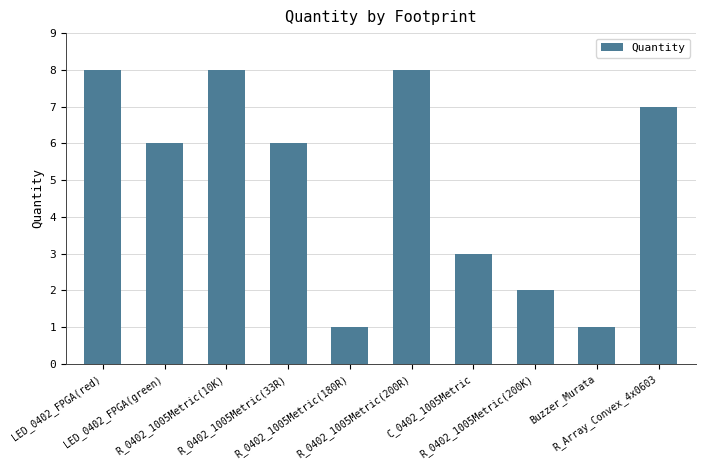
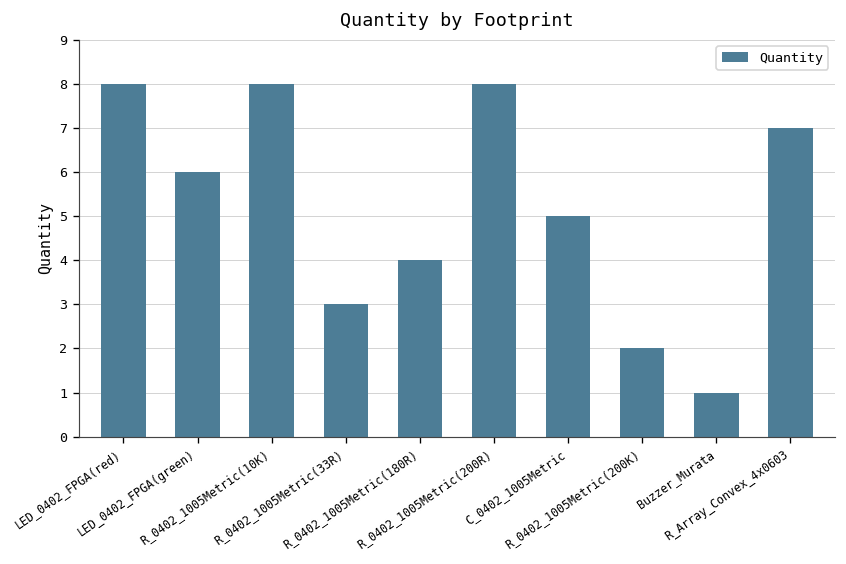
R_0402_1005Metric(33R): 6 -> 3
R_0402_1005Metric(180R): 1 -> 4
C_0402_1005Metric: 3 -> 5
